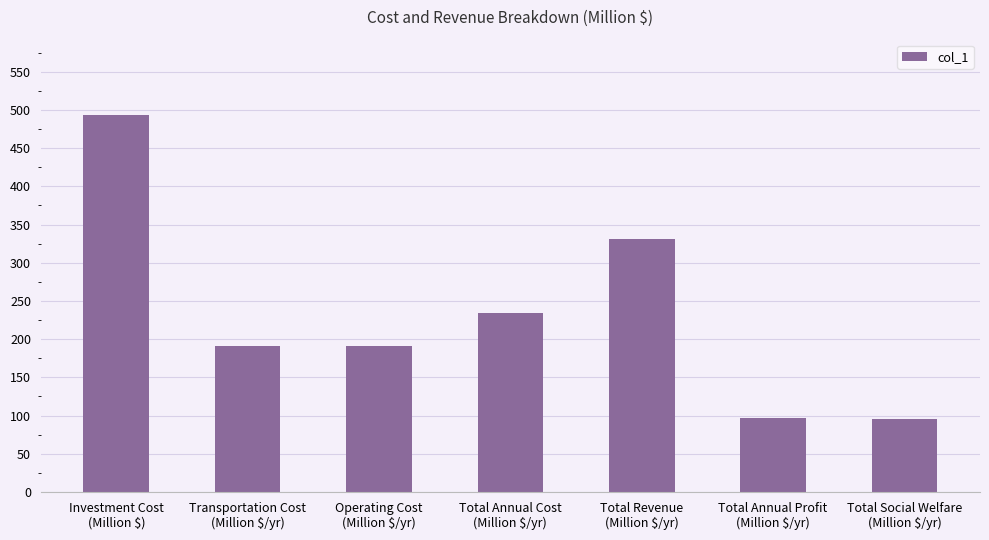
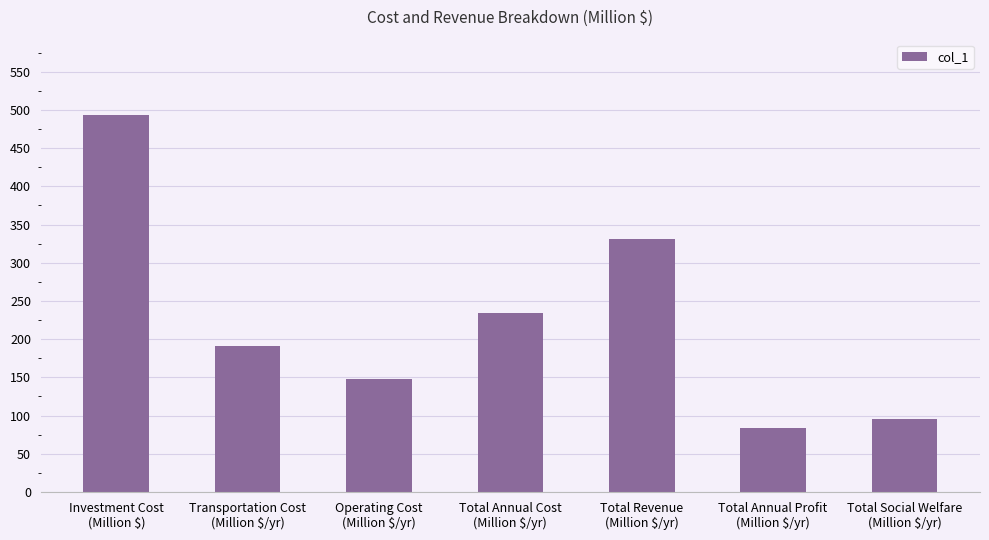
Operating Cost (Million $/yr): 190 -> 150
Total Annual Profit (Million $/yr): 100 -> 80
